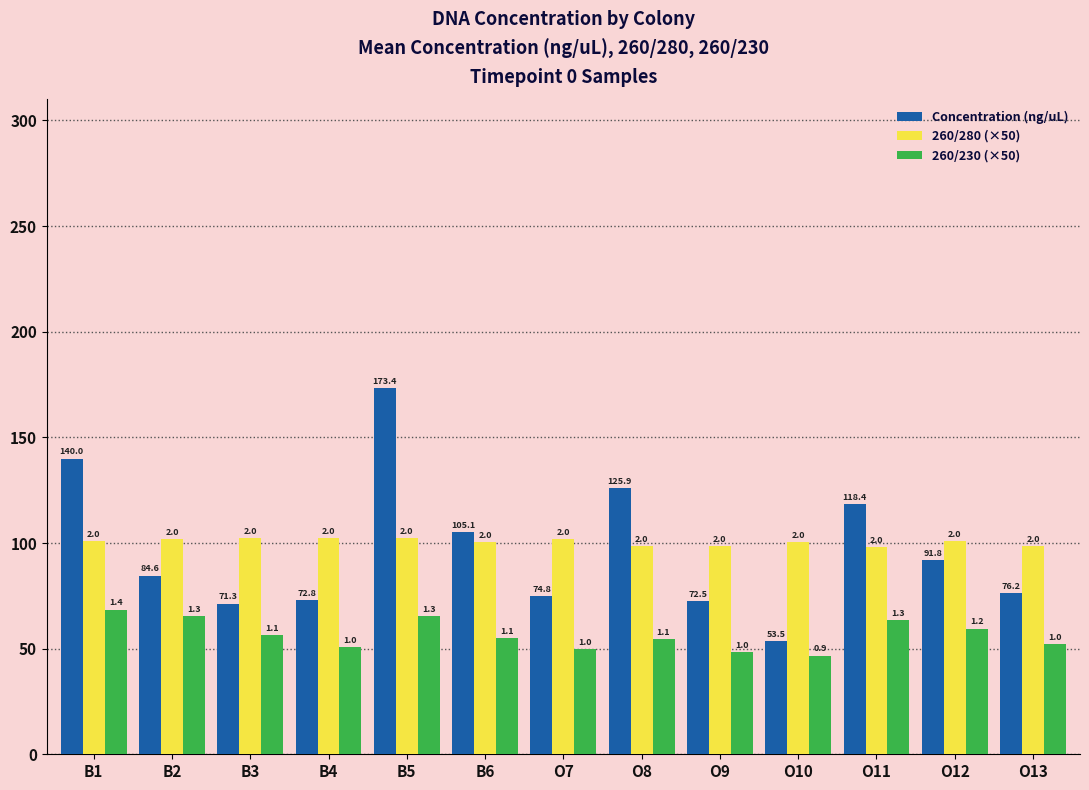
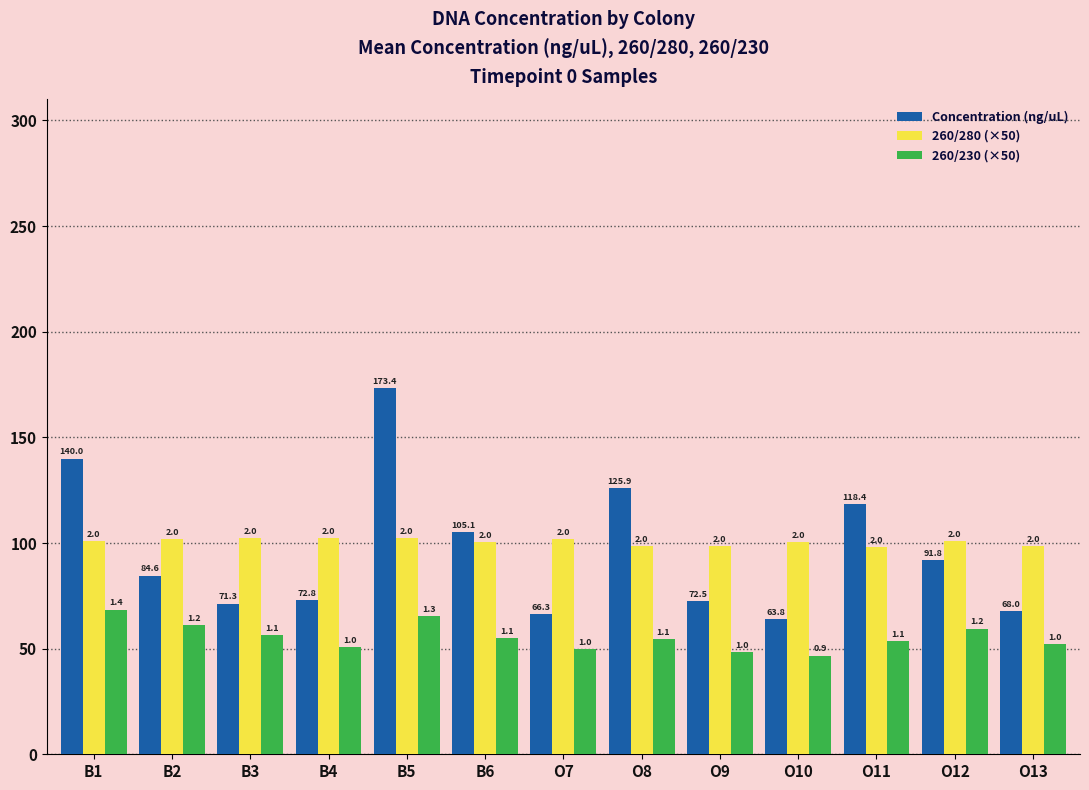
260/230 (×50), B2: 1.3 -> 1.2
Concentration (ng/uL), O7: 74.8 -> 66.3
Concentration (ng/uL), O10: 53.5 -> 63.8
260/230 (×50), O11: 1.3 -> 1.1
Concentration (ng/uL), O13: 76.2 -> 68.0
